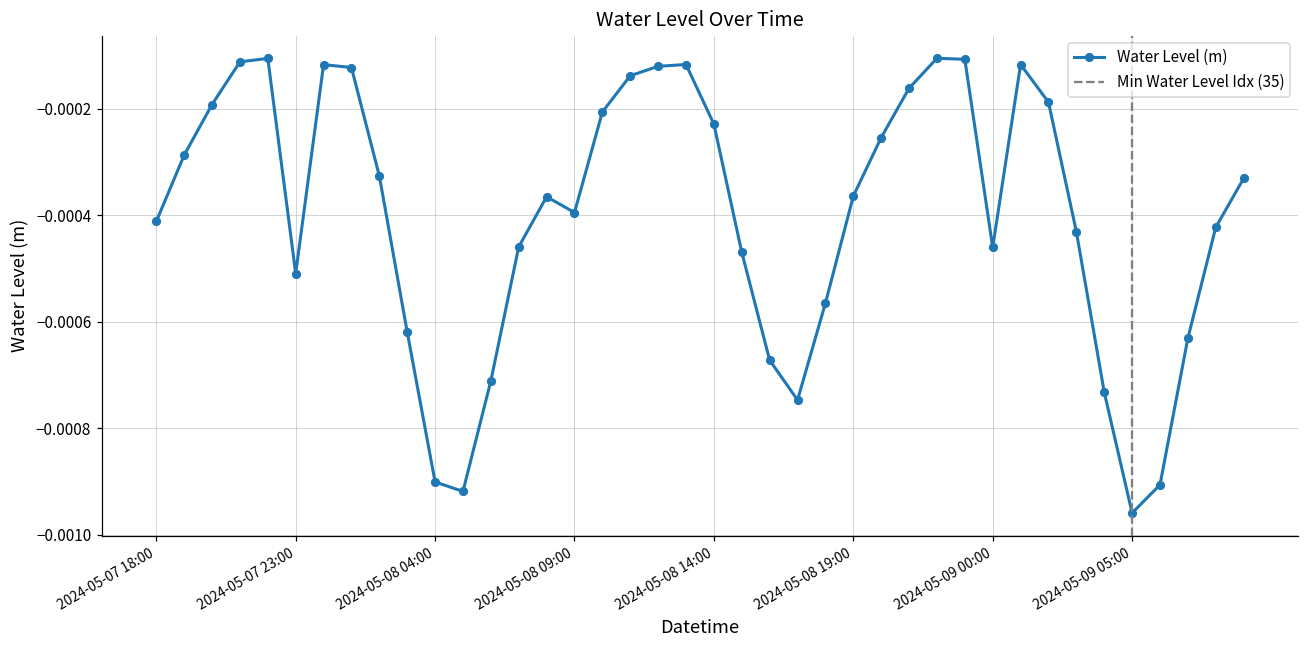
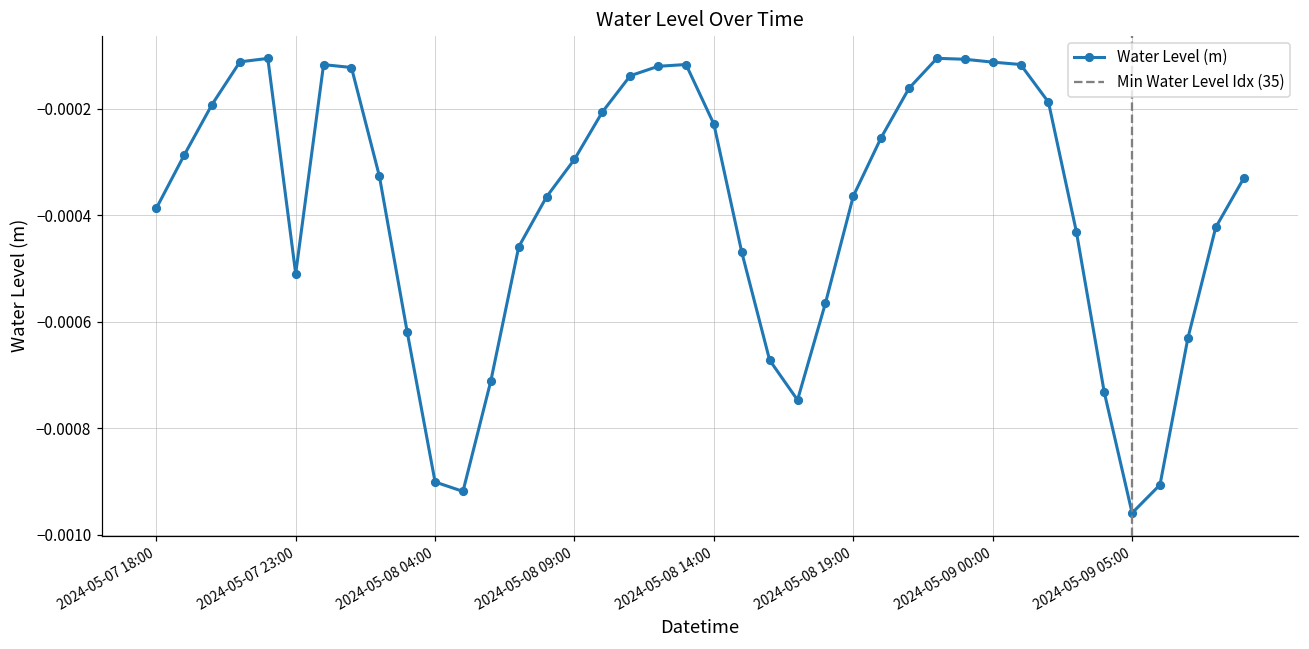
2024-05-07 18:00: -0.00041 -> -0.00039
2024-05-08 09:00: -0.00039 -> -0.00029
2024-05-09 00:00: -0.00046 -> -0.00011
